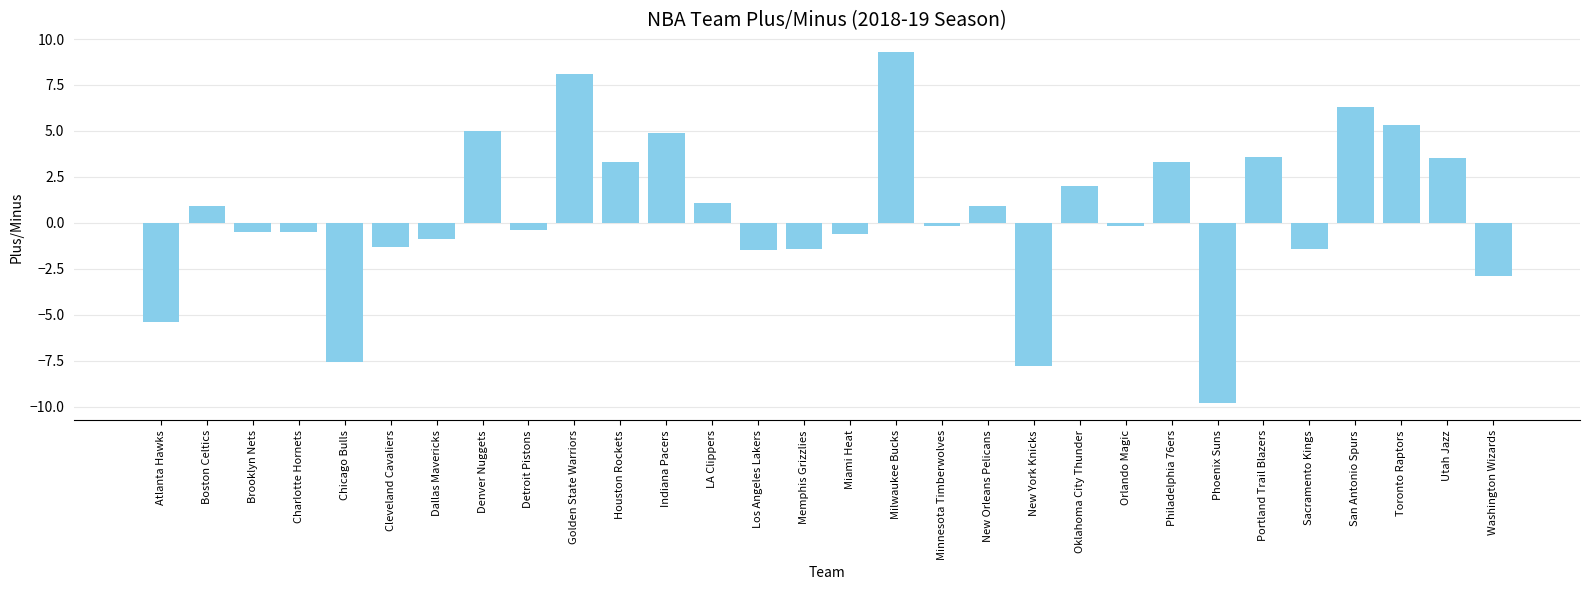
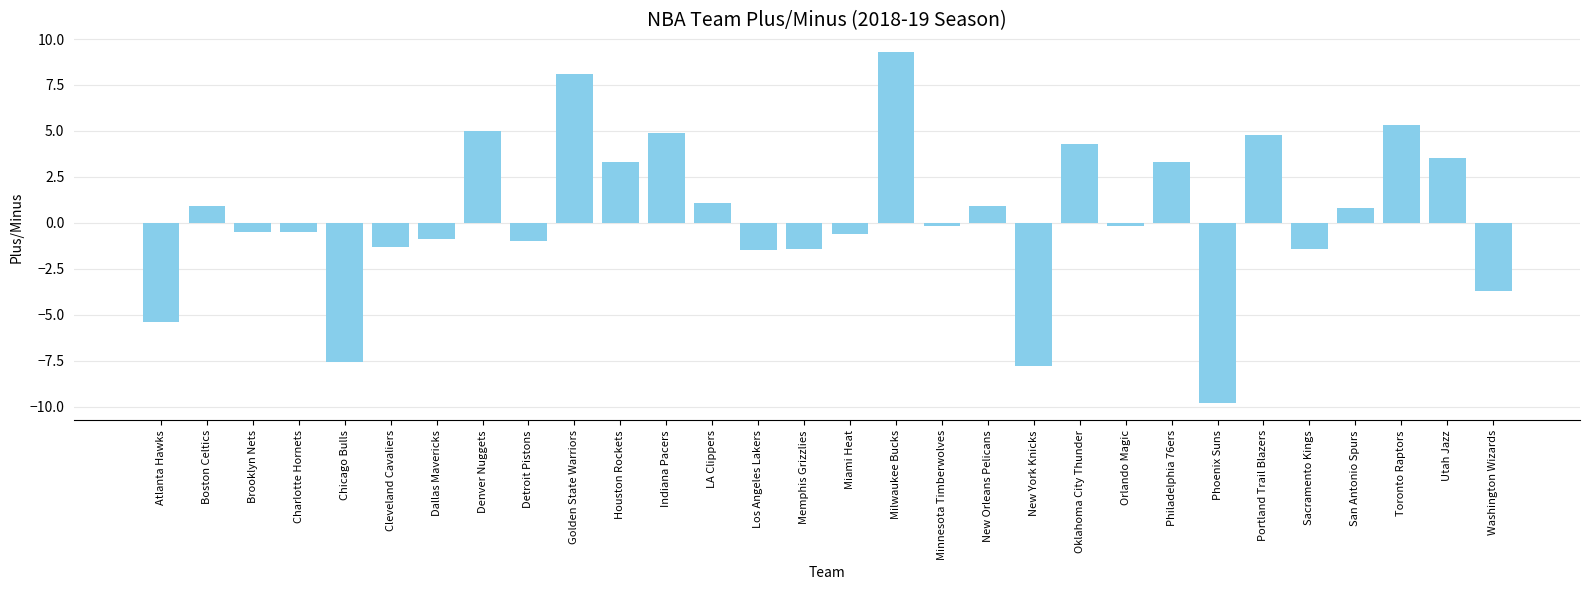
Detroit Pistons: -0.4 -> -1.0
Oklahoma City Thunder: 2.0 -> 4.3
Portland Trail Blazers: 3.6 -> 4.8
San Antonio Spurs: 6.3 -> 0.8
Washington Wizards: -2.9 -> -3.7
